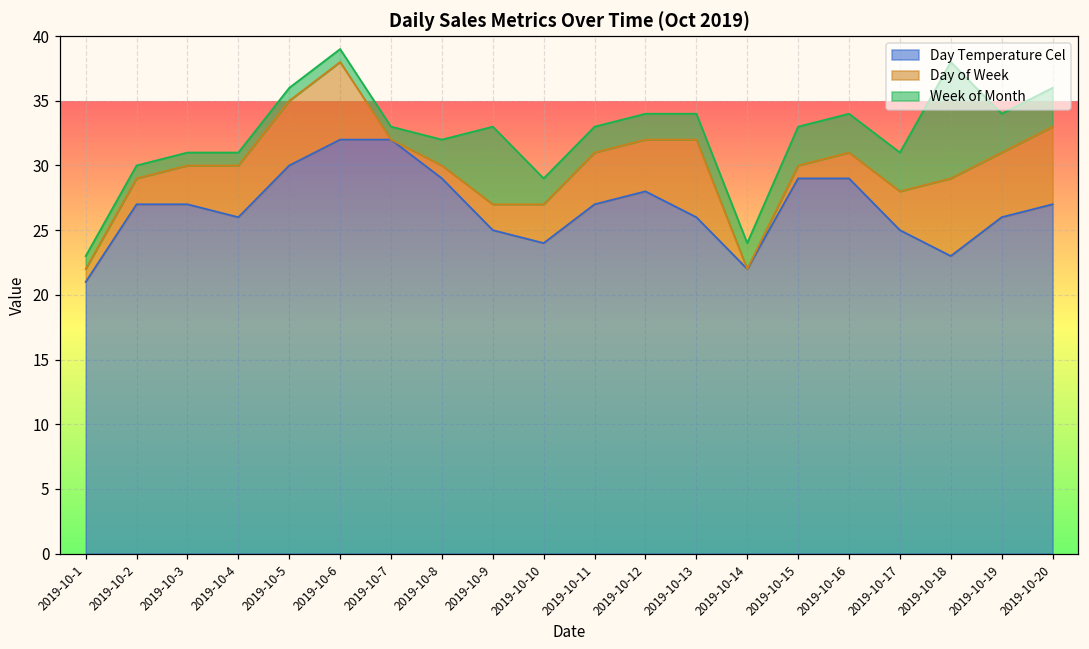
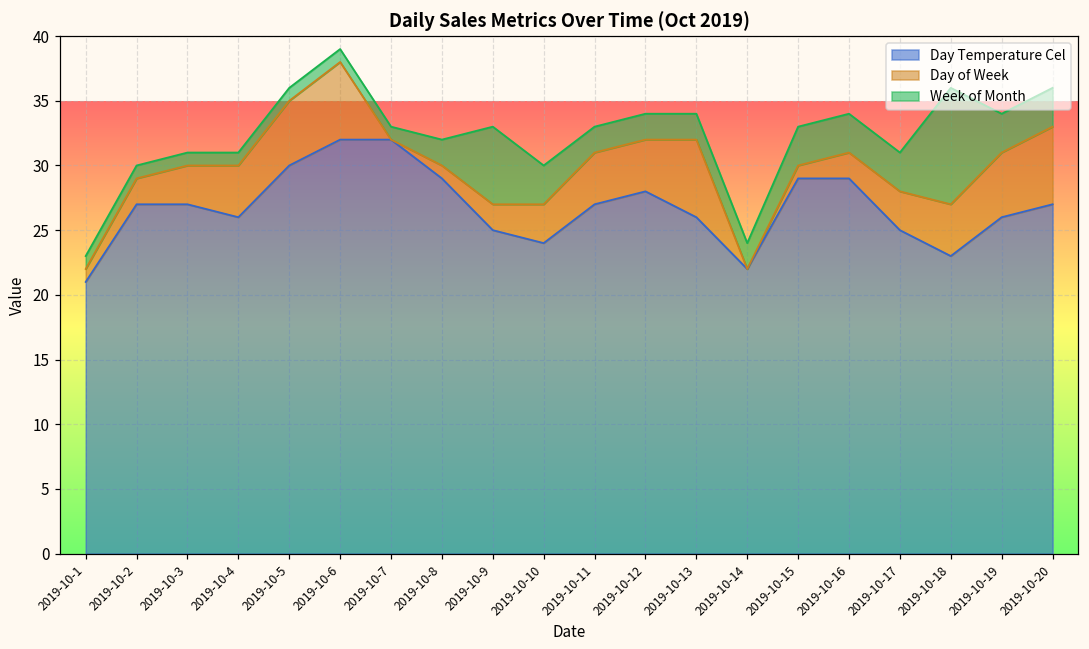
Week of Month, 2019-10-10: 2 -> 3
Day of Week, 2019-10-18: 6 -> 4
